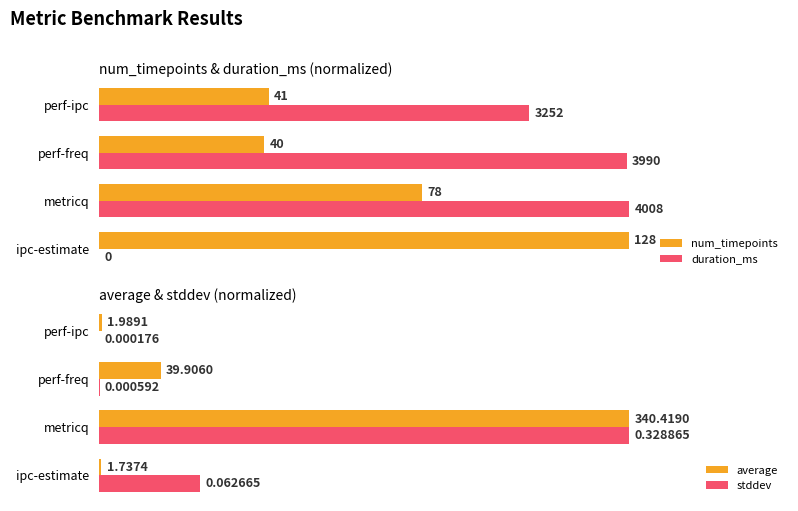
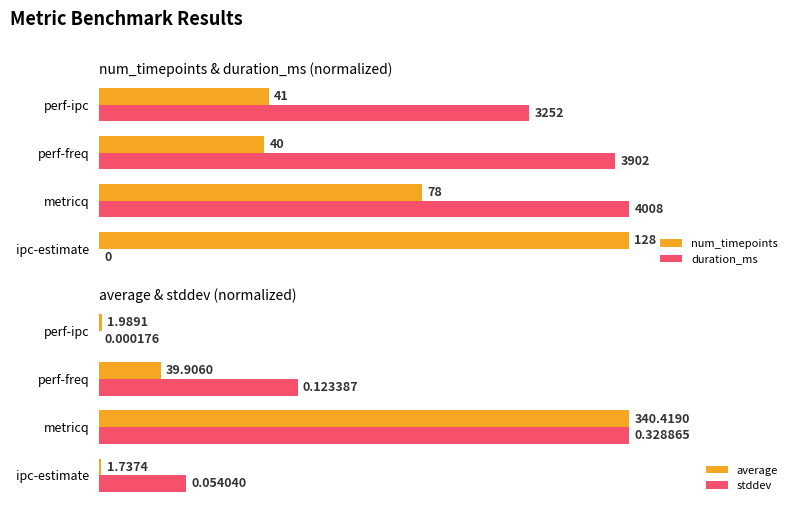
num_timepoints & duration_ms (normalized), duration_ms, perf-freq: 3990 -> 3902
average & stddev (normalized), stddev, perf-freq: 0.000592 -> 0.123387
average & stddev (normalized), stddev, ipc-estimate: 0.062665 -> 0.054040
